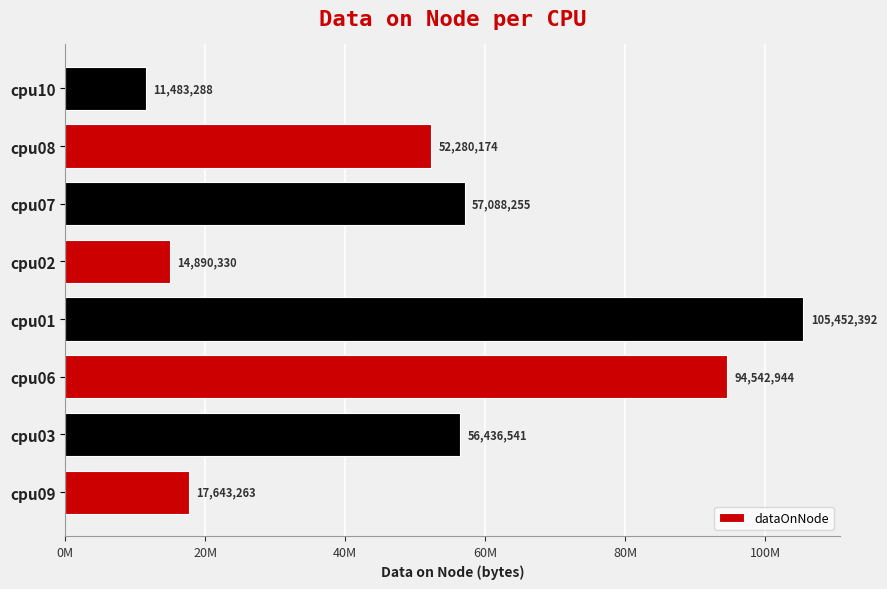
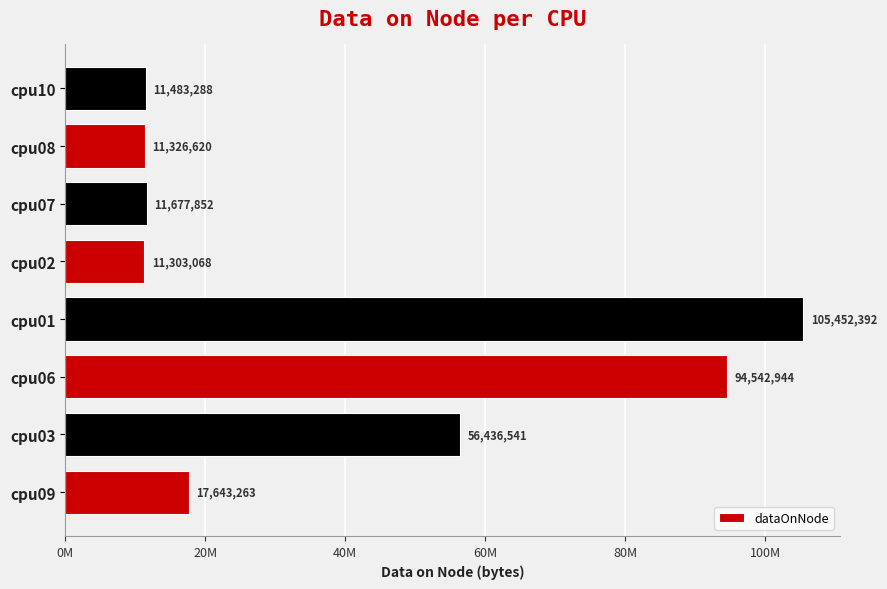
cpu08: 52,280,174 -> 11,326,620
cpu07: 57,088,255 -> 11,677,852
cpu02: 14,890,330 -> 11,303,068
